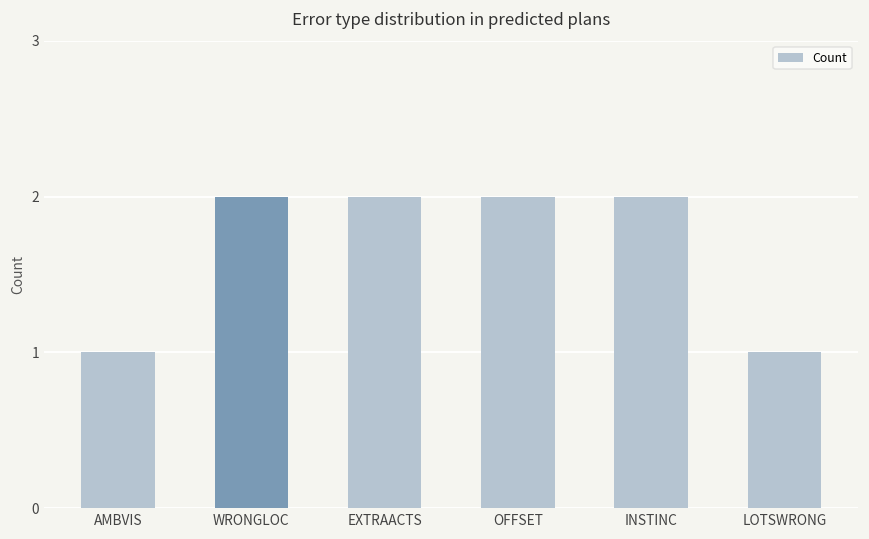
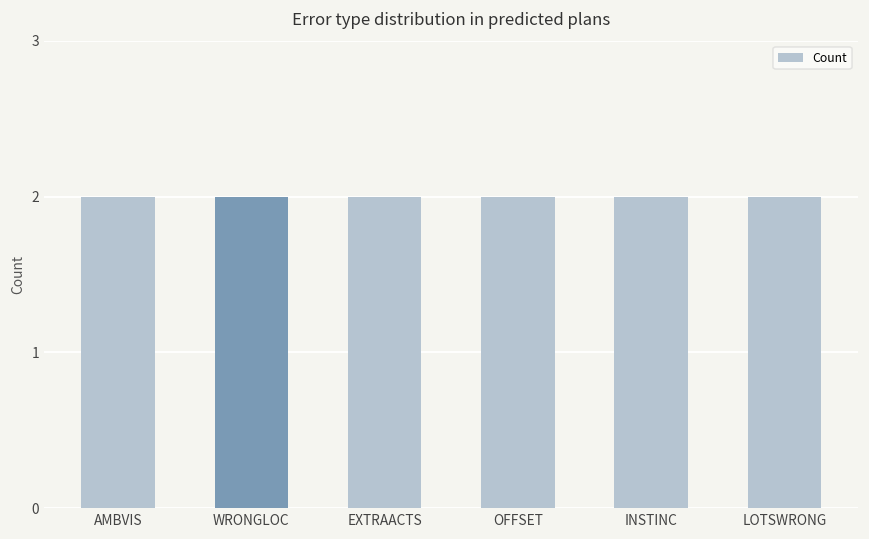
AMBVIS: 1 -> 2
LOTSWRONG: 1 -> 2
